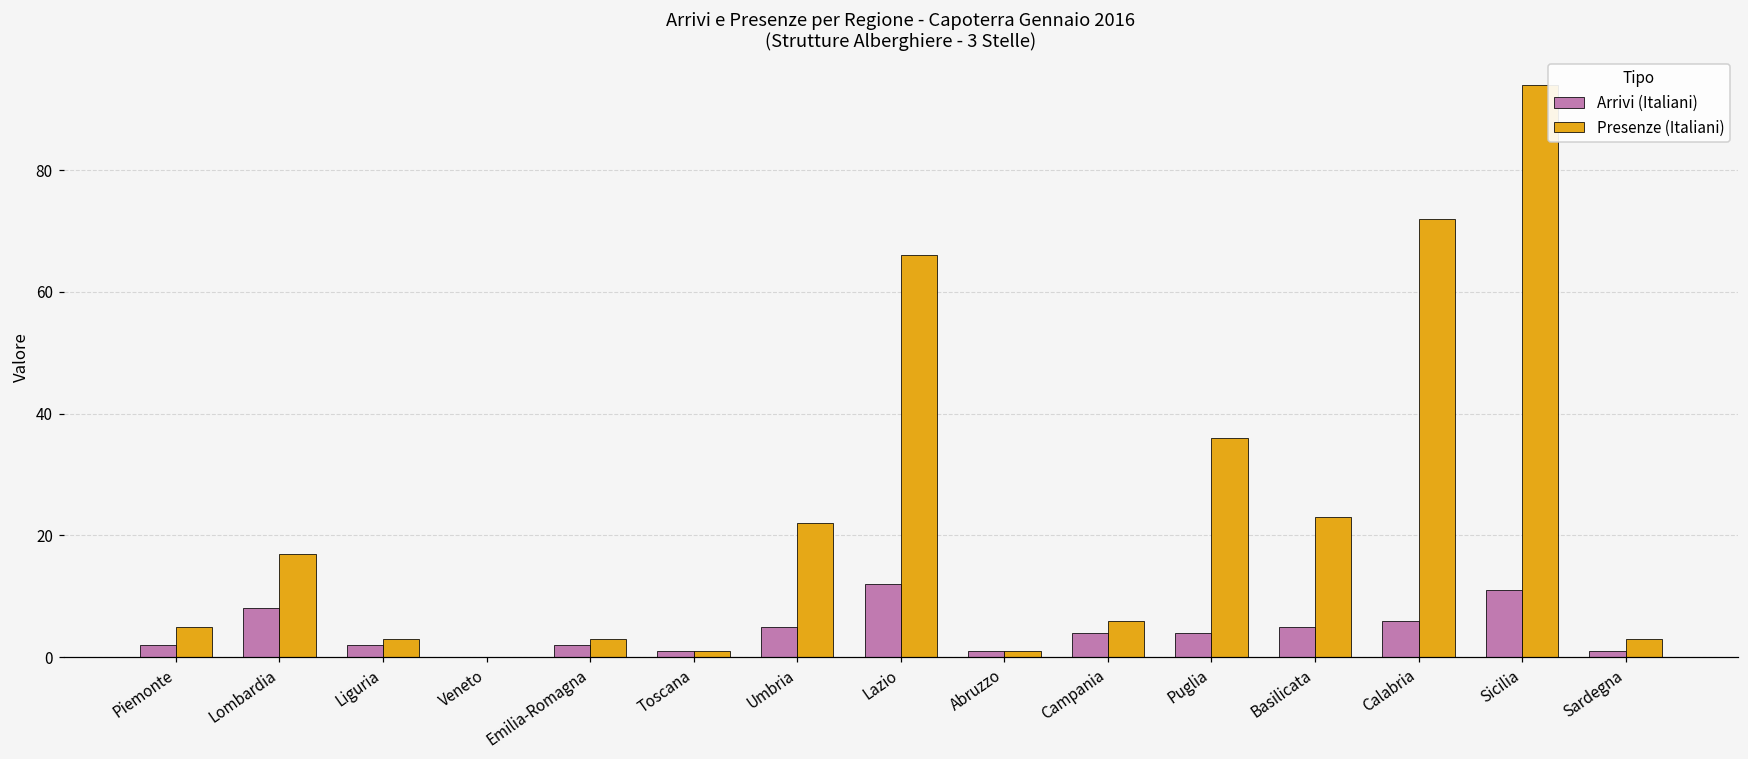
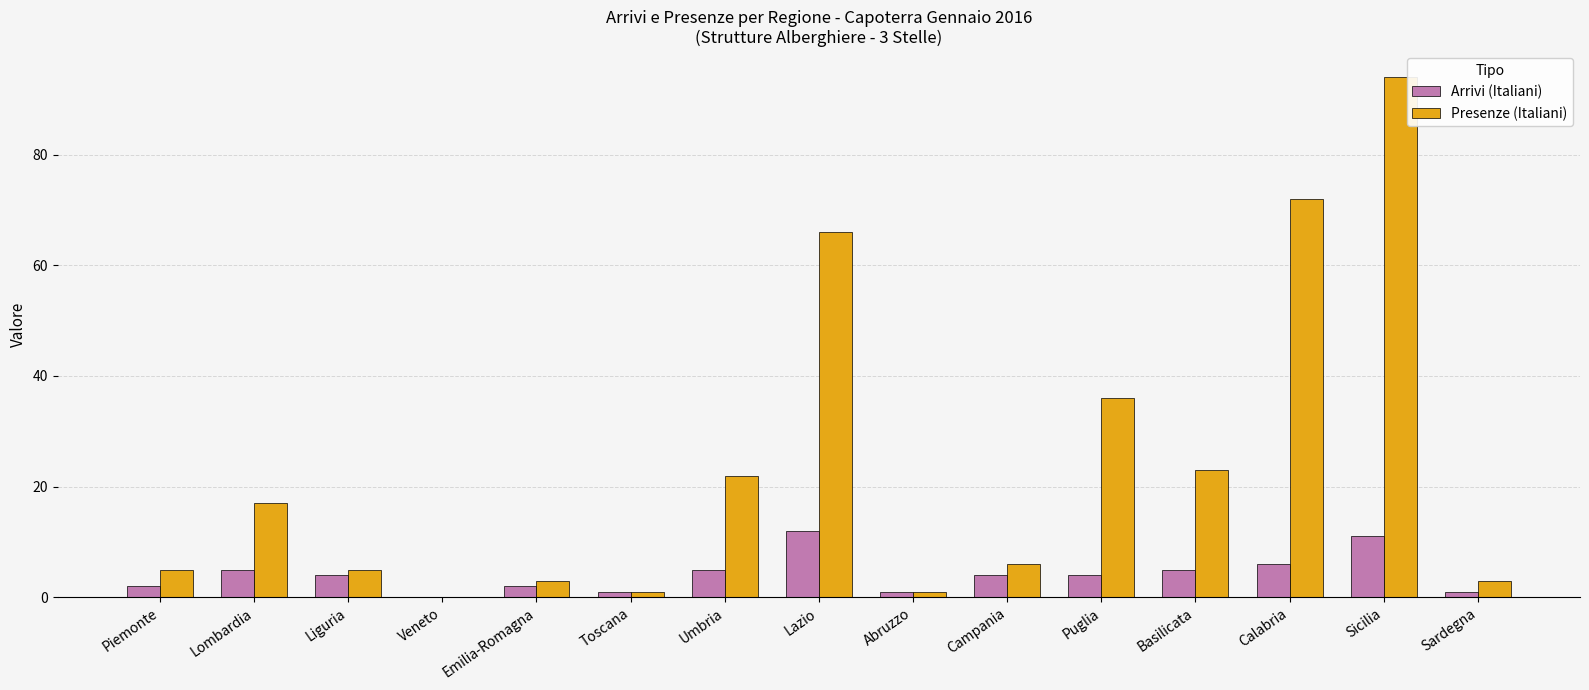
Arrivi (Italiani), Lombardia: 8 -> 5
Arrivi (Italiani), Liguria: 2 -> 4
Presenze (Italiani), Liguria: 3 -> 5
